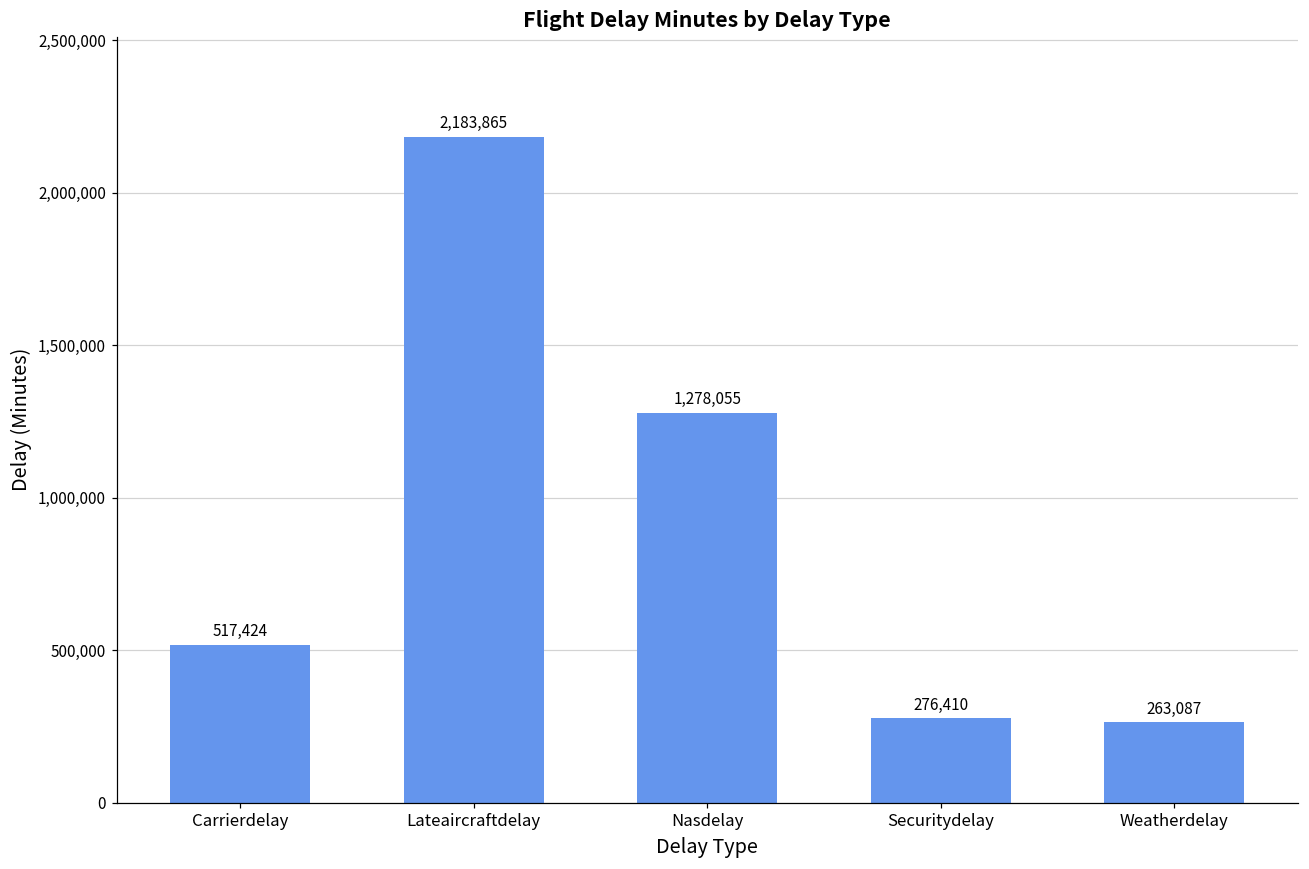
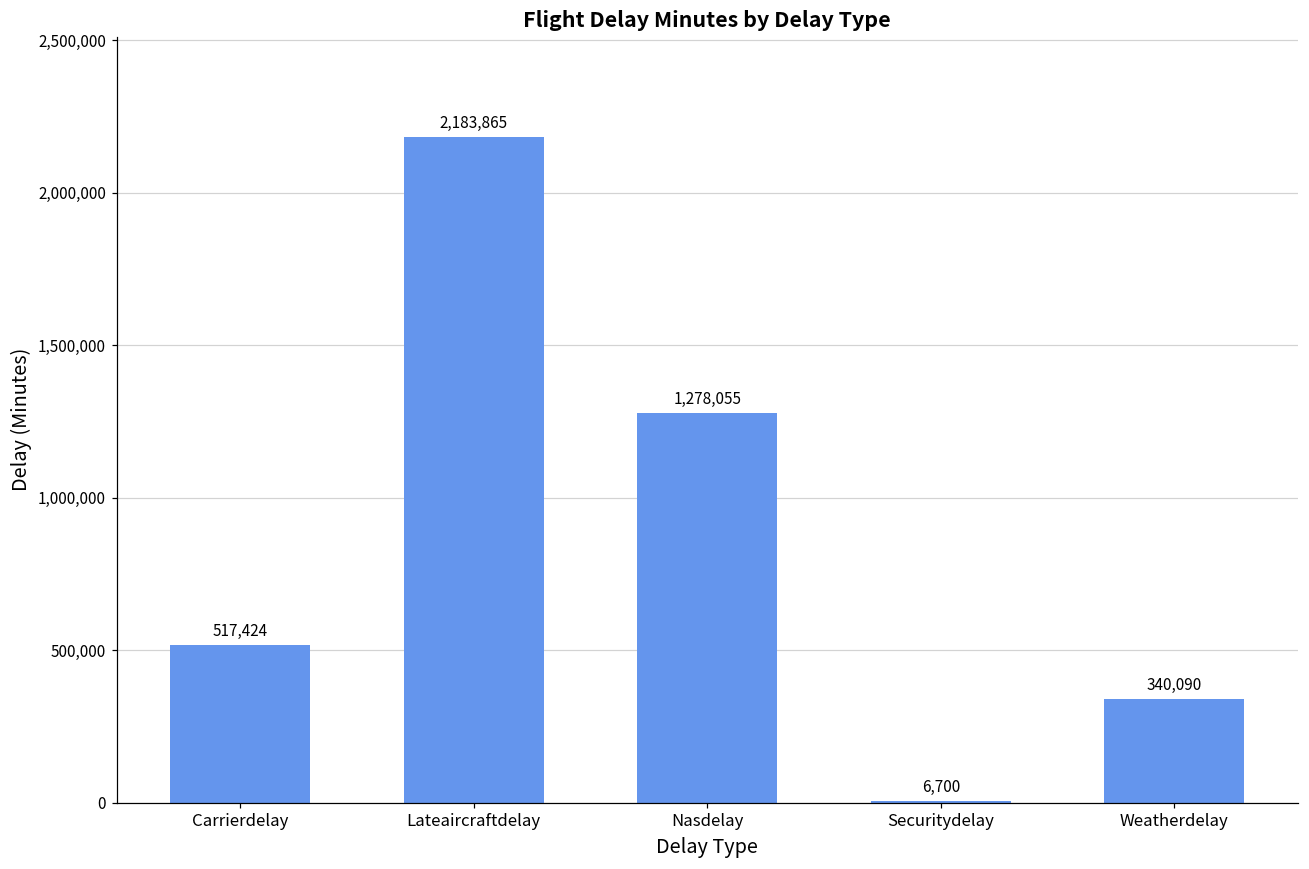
Securitydelay: 276,410 -> 6,700
Weatherdelay: 263,087 -> 340,090
